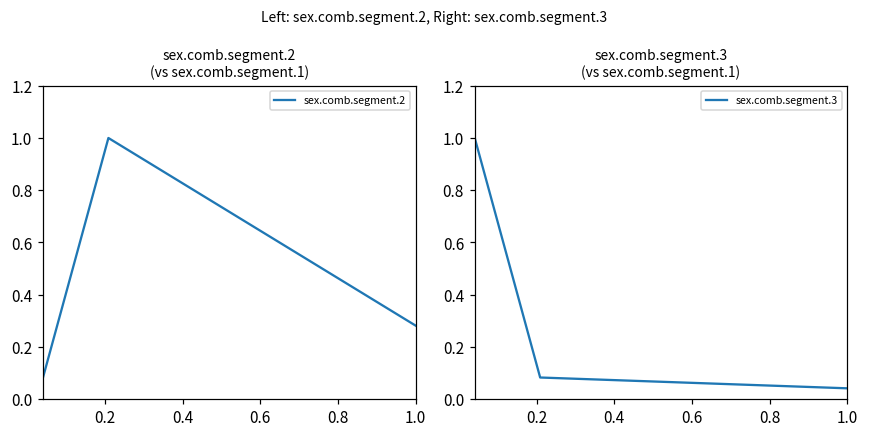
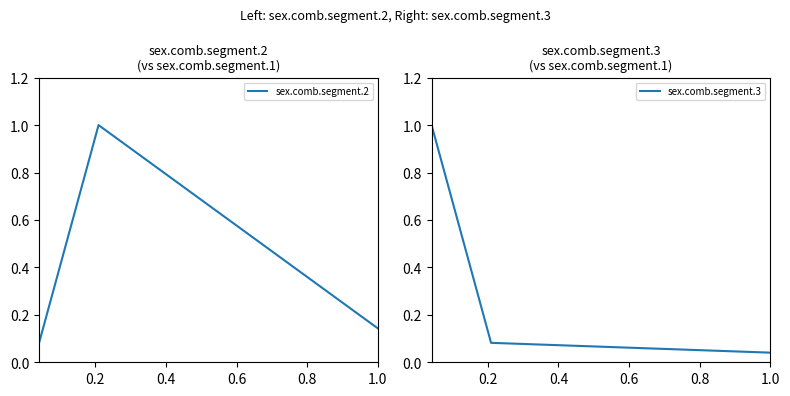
sex.comb.segment.2 (vs sex.comb.segment.1), 1.0: 0.28 -> 0.14
